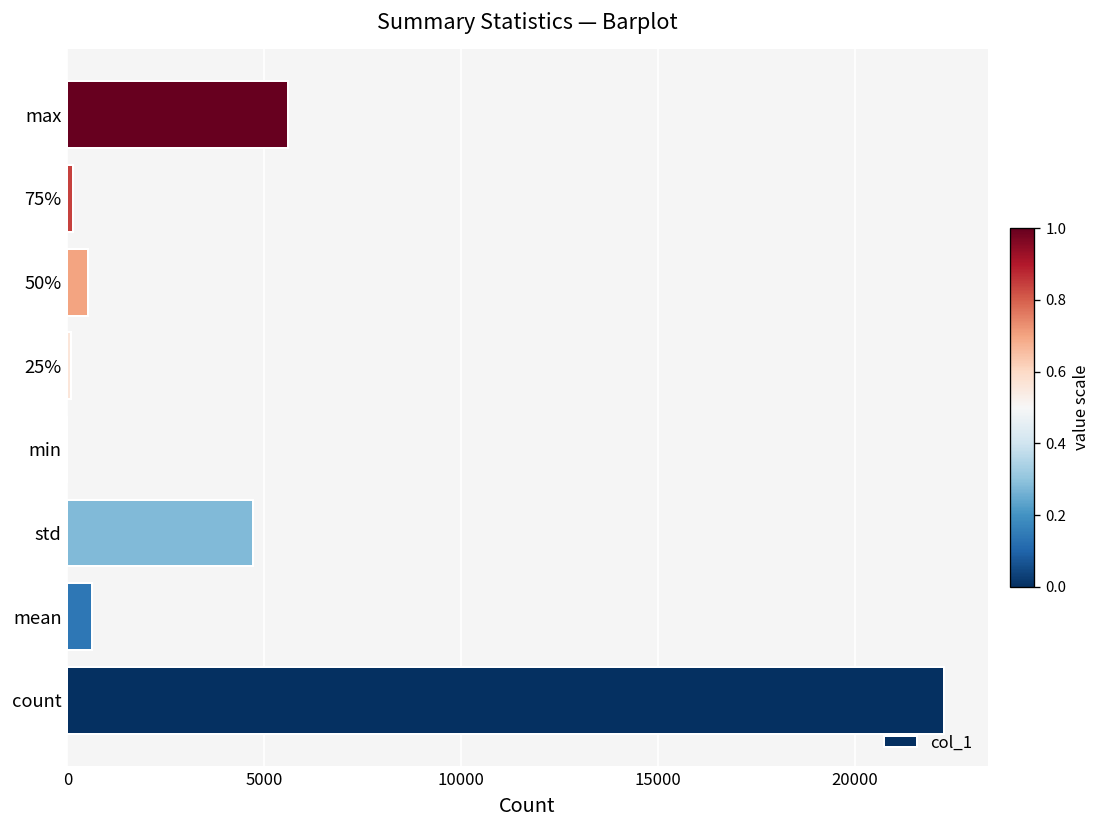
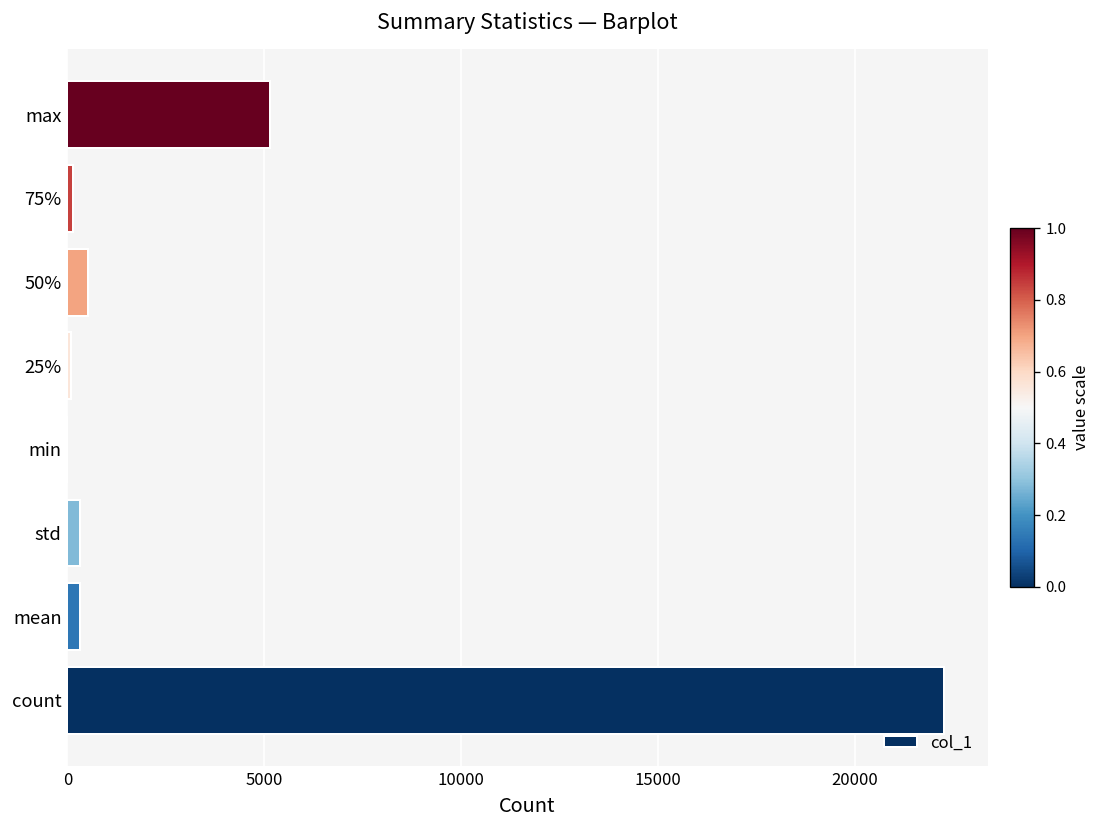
max: 5600 -> 5200
std: 4700 -> 300
mean: 600 -> 300
